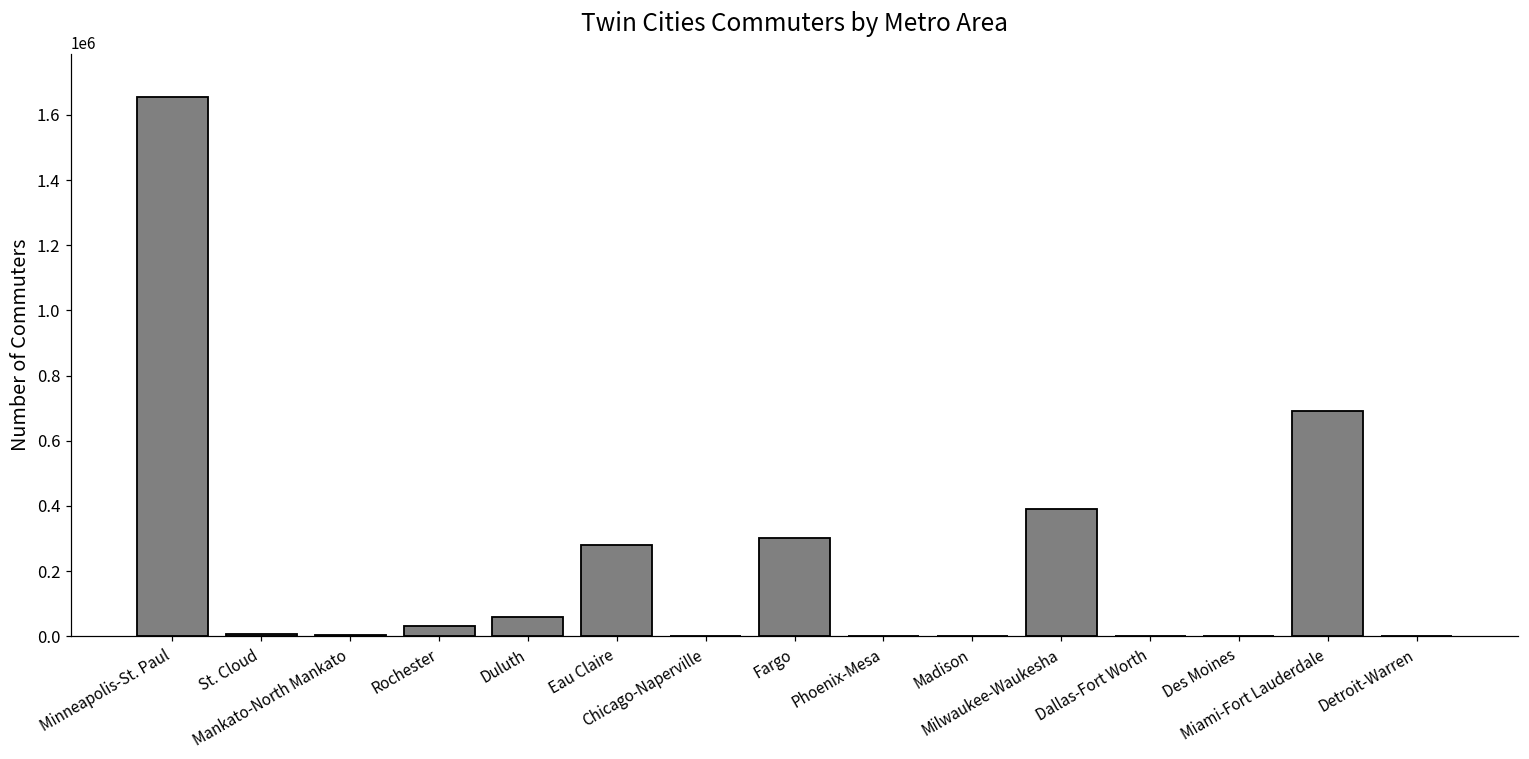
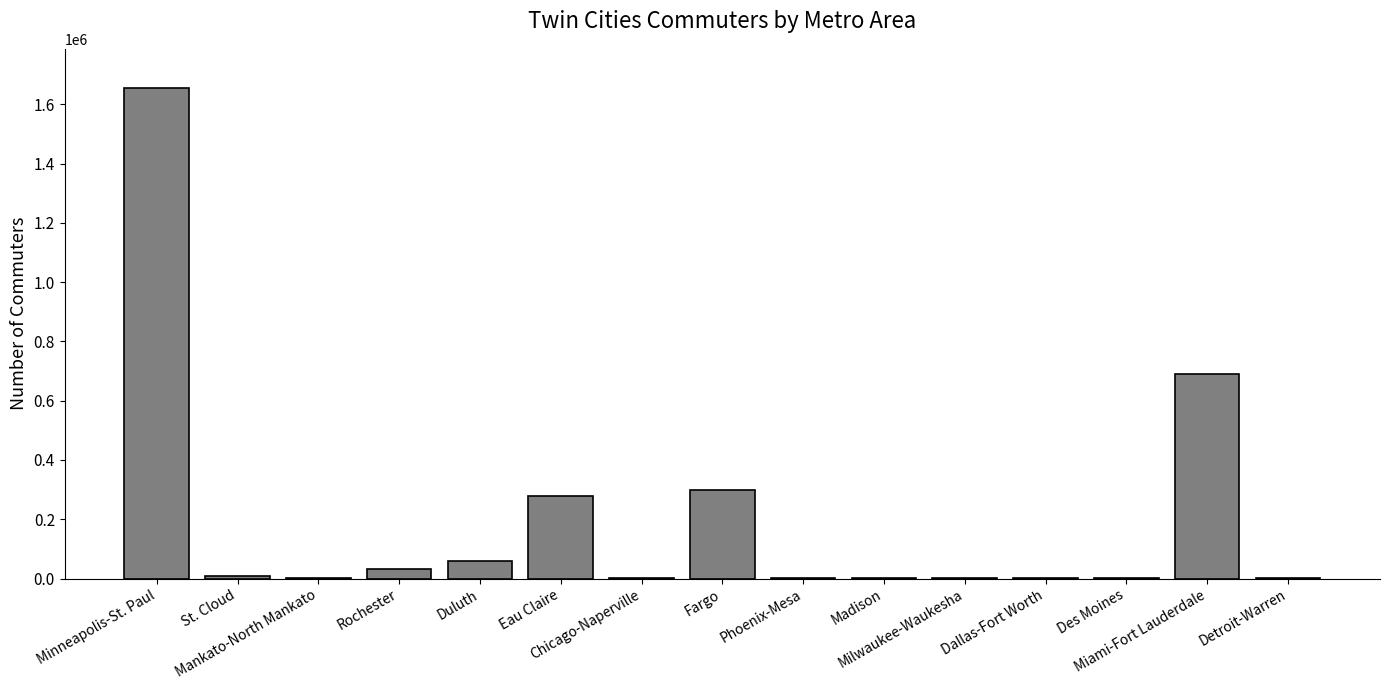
Milwaukee-Waukesha: 390000 -> 0
